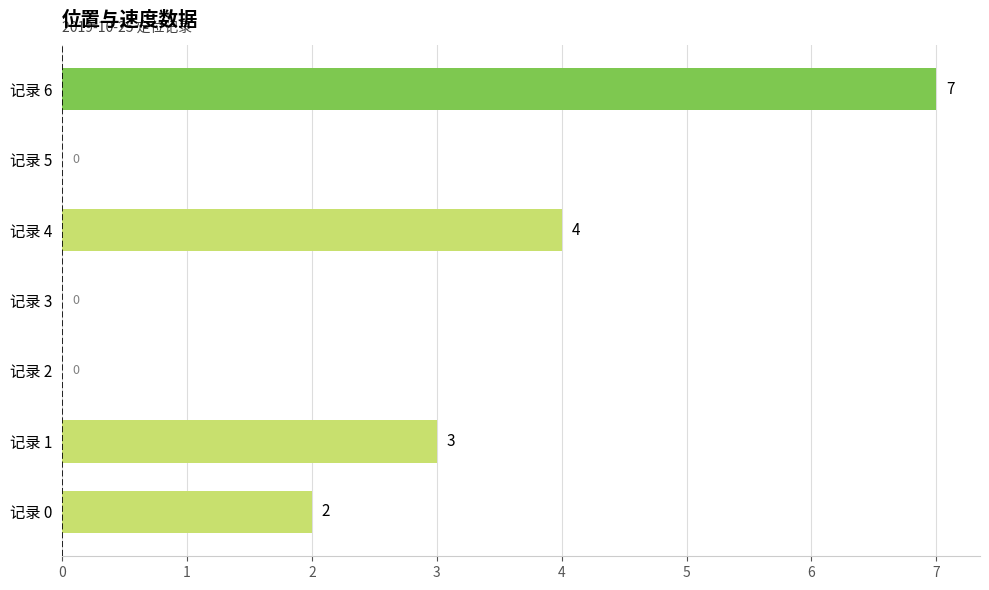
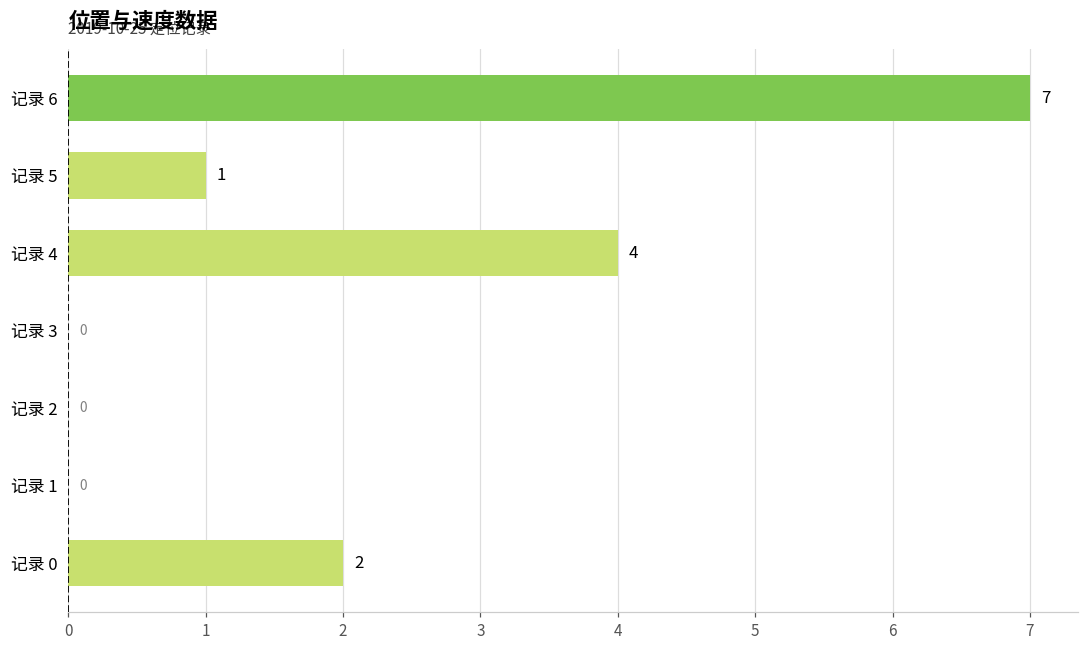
记录 5: 0 -> 1
记录 1: 3 -> 0
